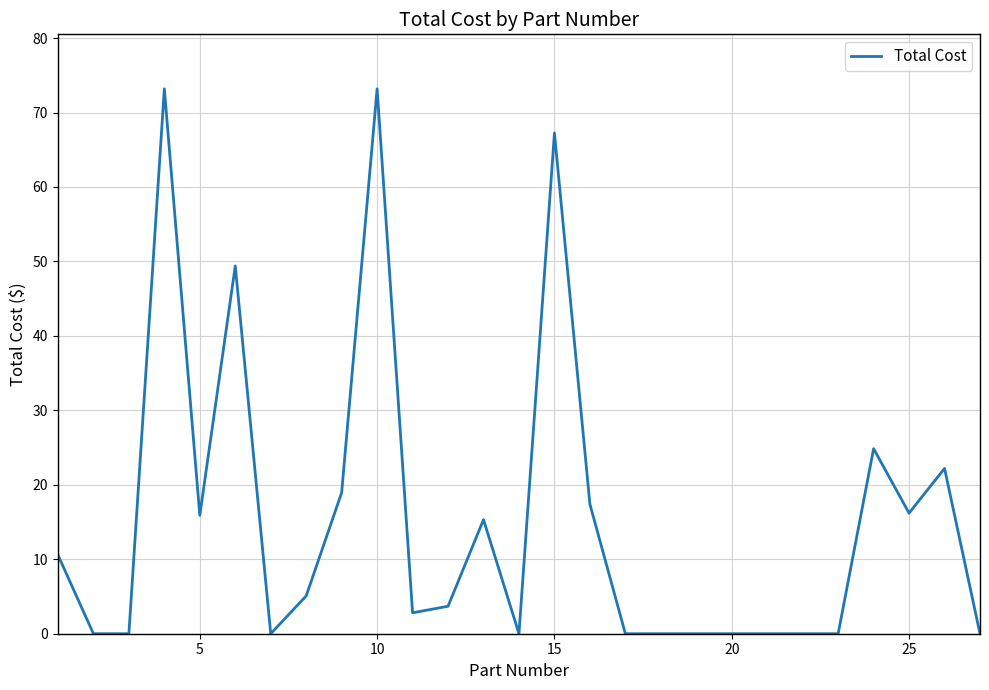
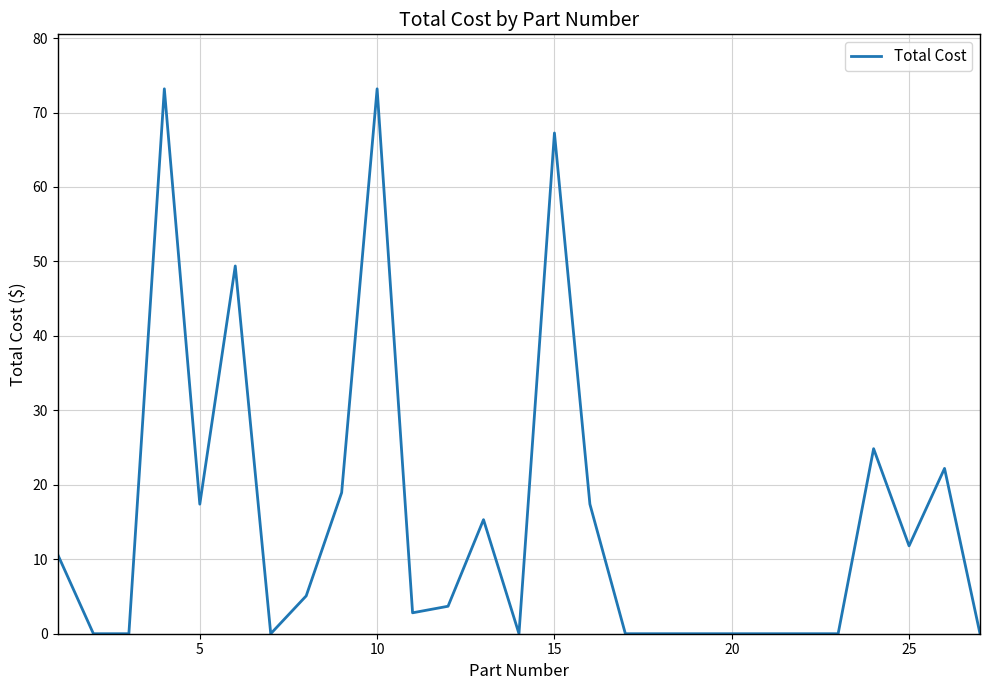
5: 16 -> 17
25: 16 -> 12
